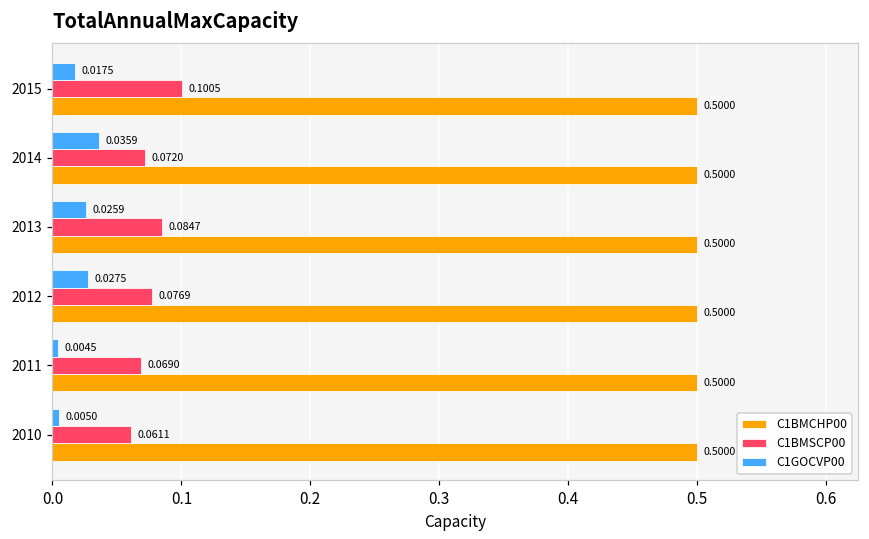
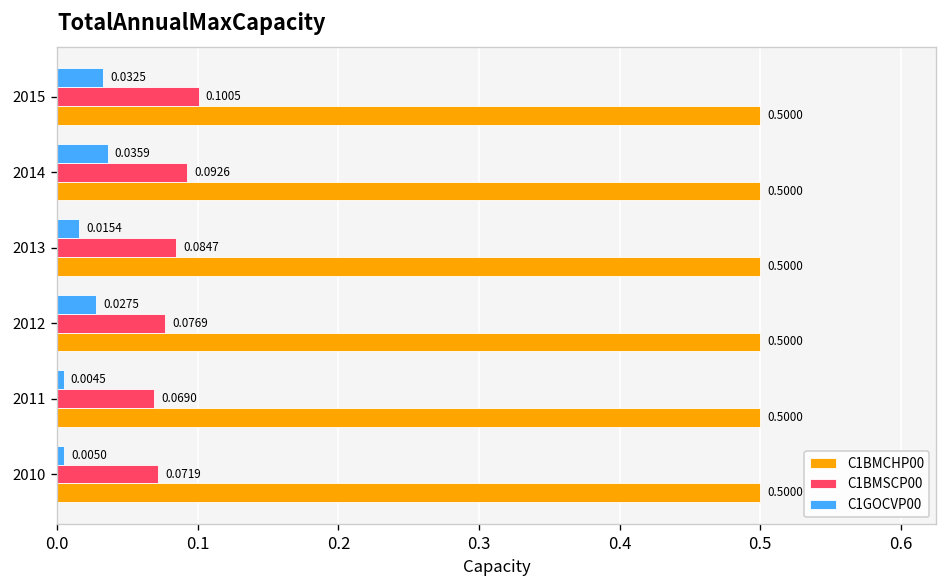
C1GOCVP00, 2015: 0.0175 -> 0.0325
C1BMSCP00, 2014: 0.0720 -> 0.0926
C1GOCVP00, 2013: 0.0259 -> 0.0154
C1BMSCP00, 2010: 0.0611 -> 0.0719
